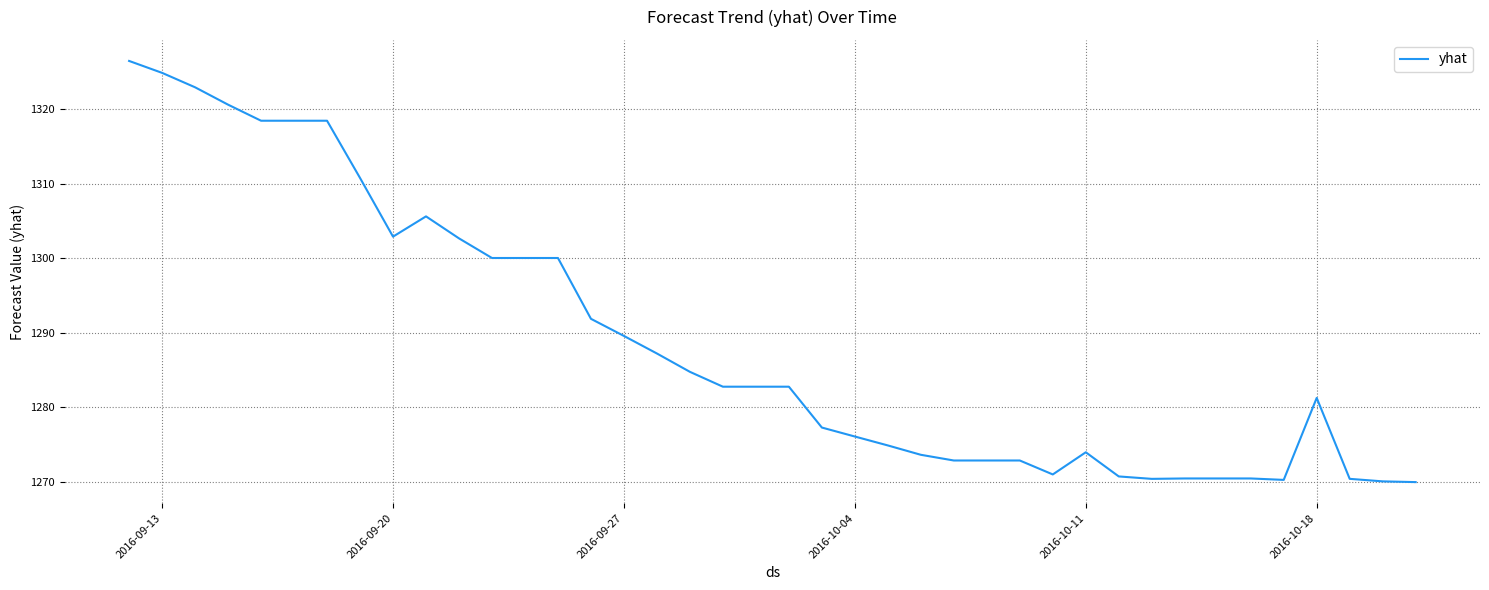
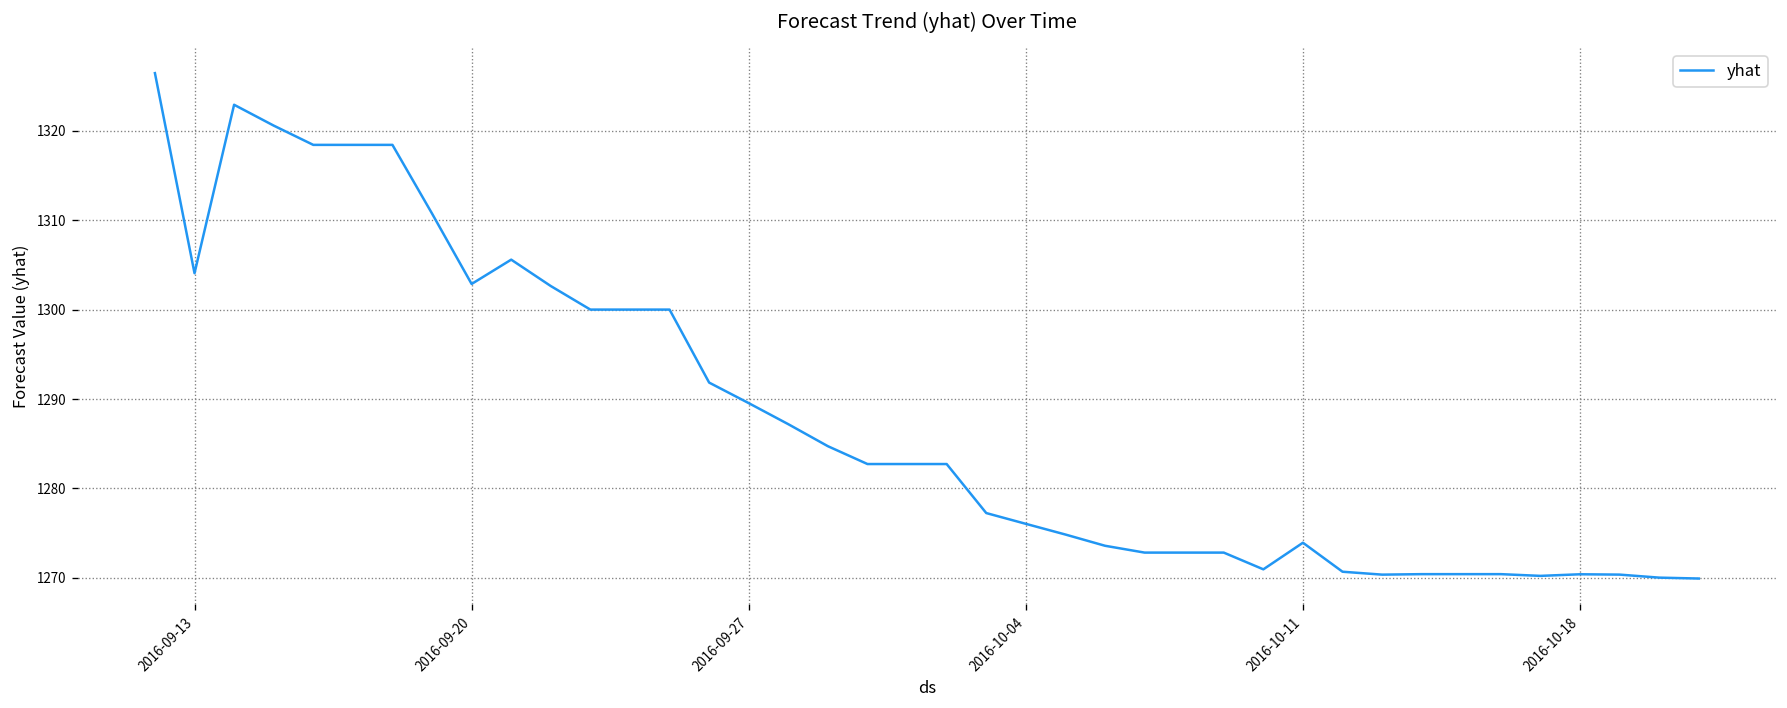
2016-09-13: 1325 -> 1304
2016-10-18: 1281 -> 1270
